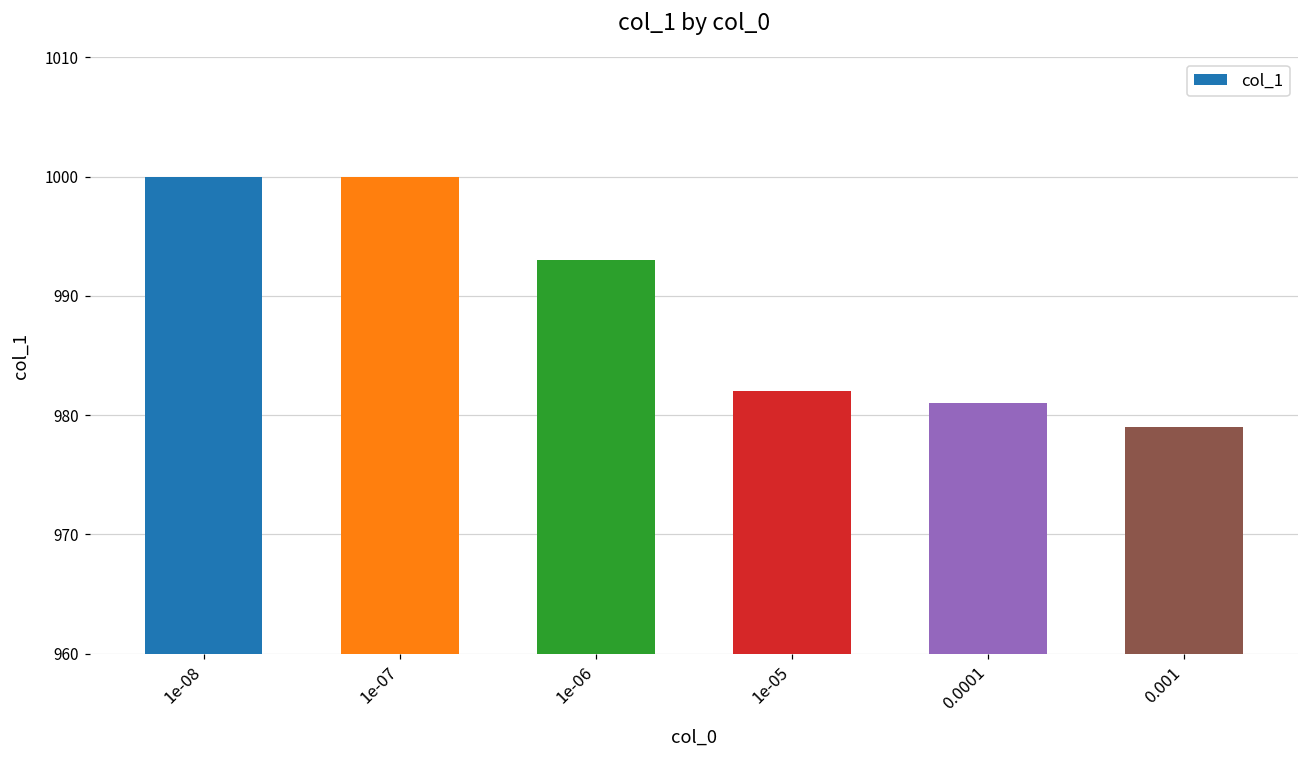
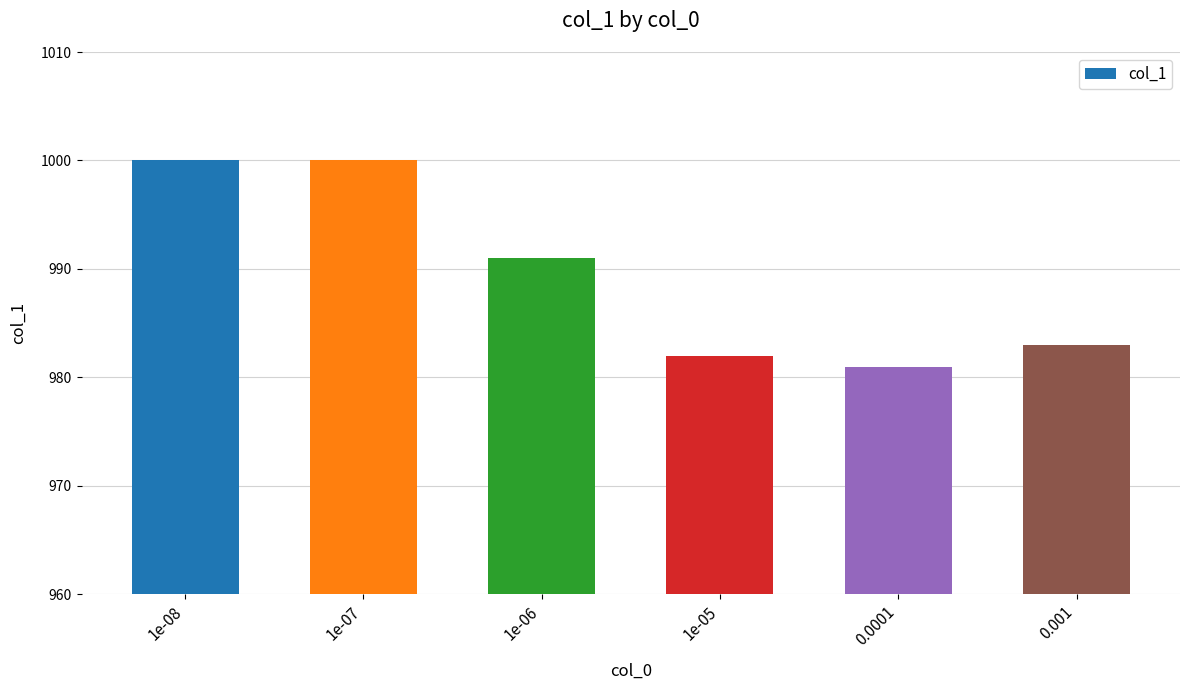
1e-06: 993 -> 991
0.001: 979 -> 983
